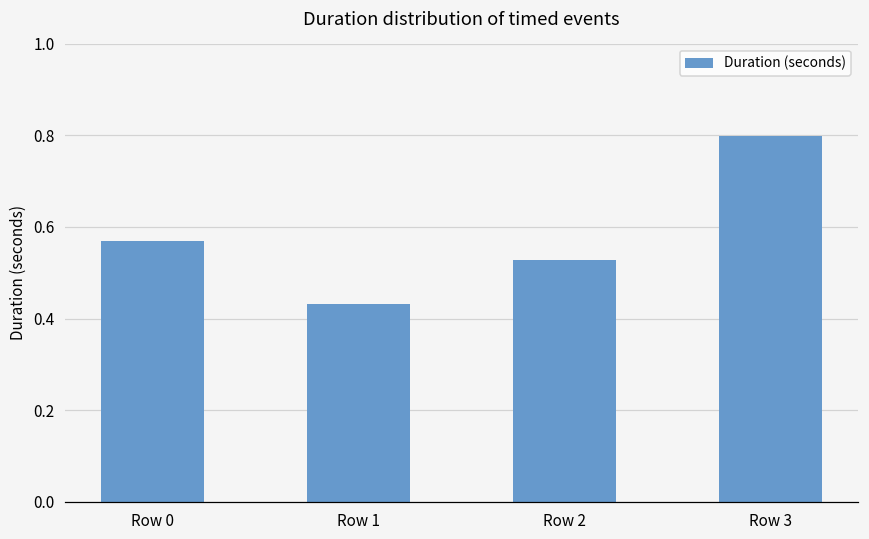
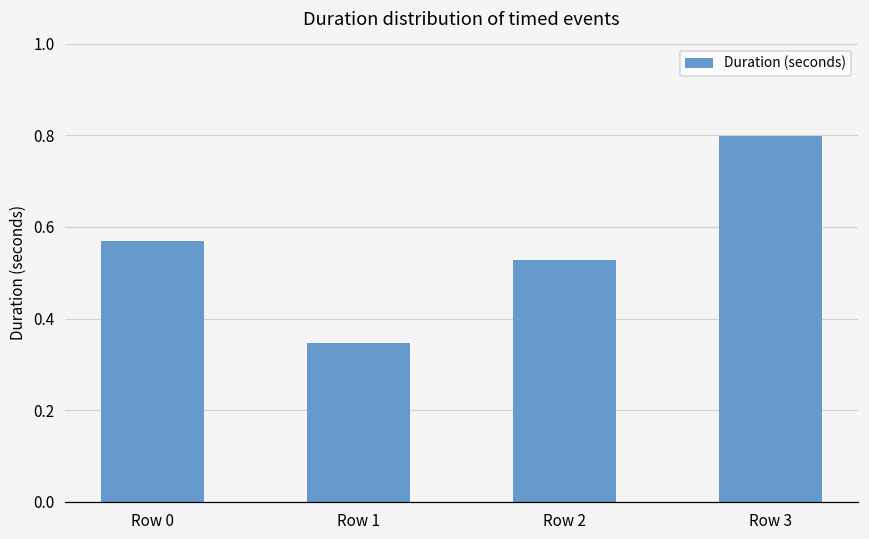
Row 1: 0.43 -> 0.35
